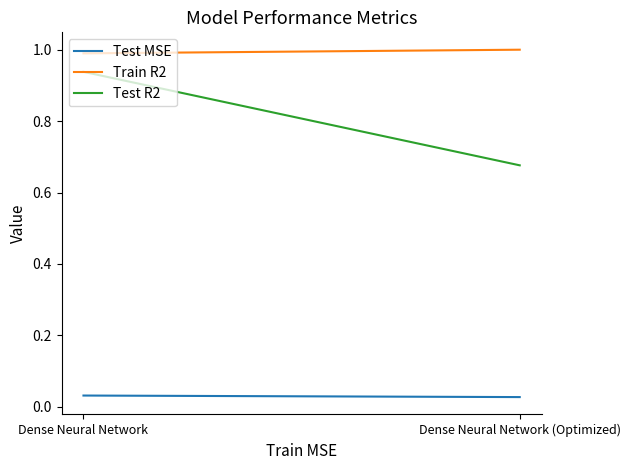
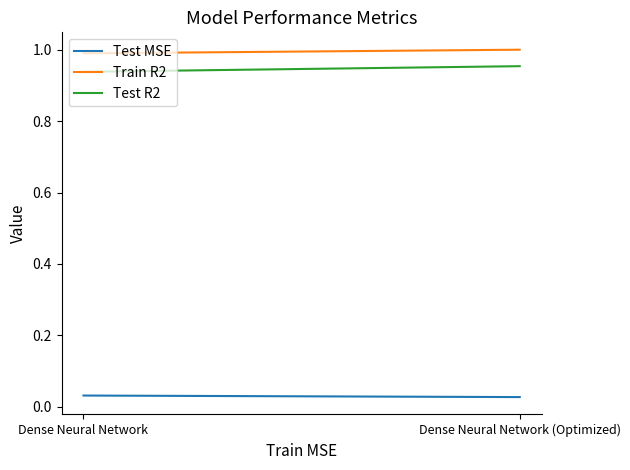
Test R2, Dense Neural Network (Optimized): 0.68 -> 0.95
